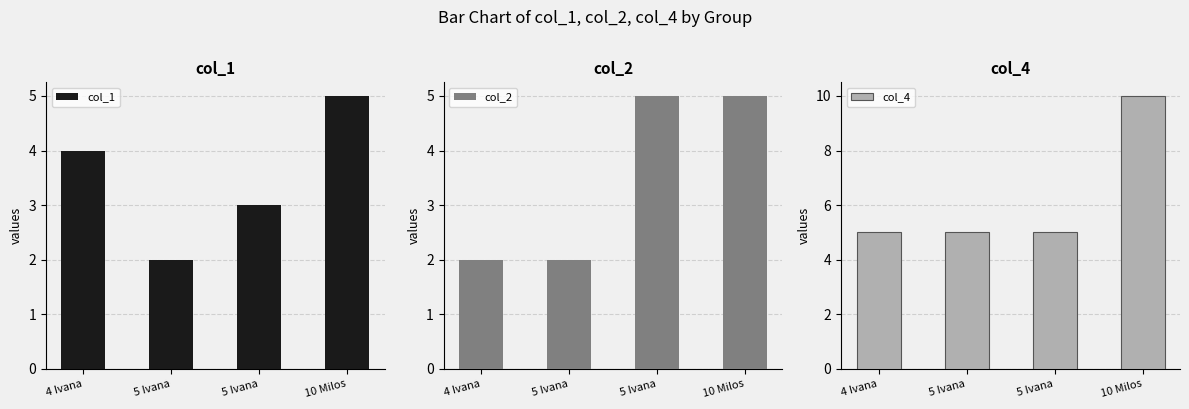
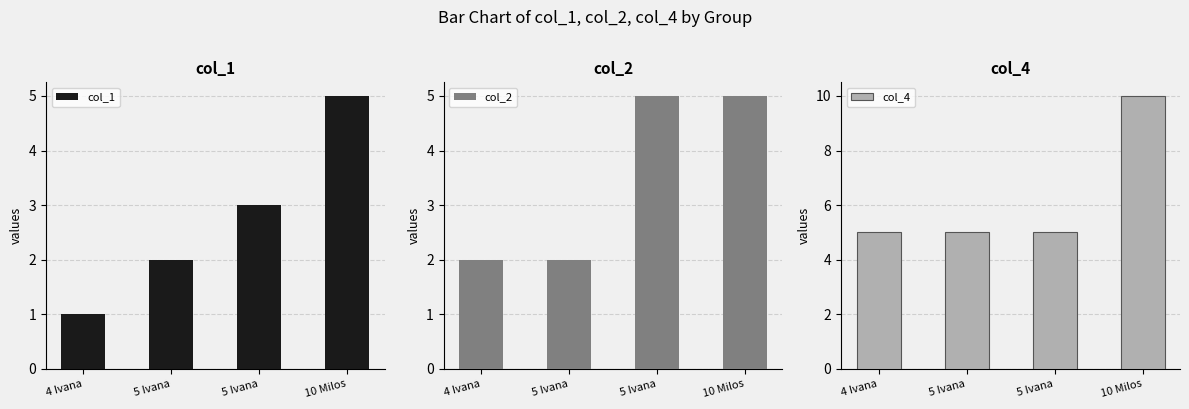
col_1, 4 Ivana: 4 -> 1
